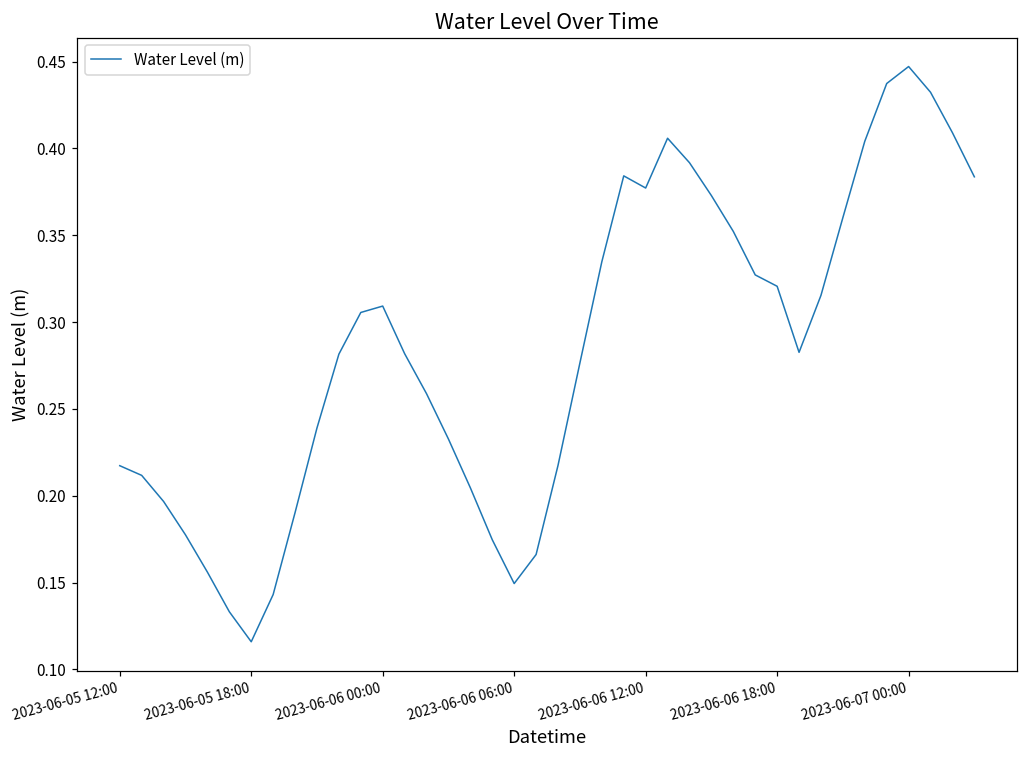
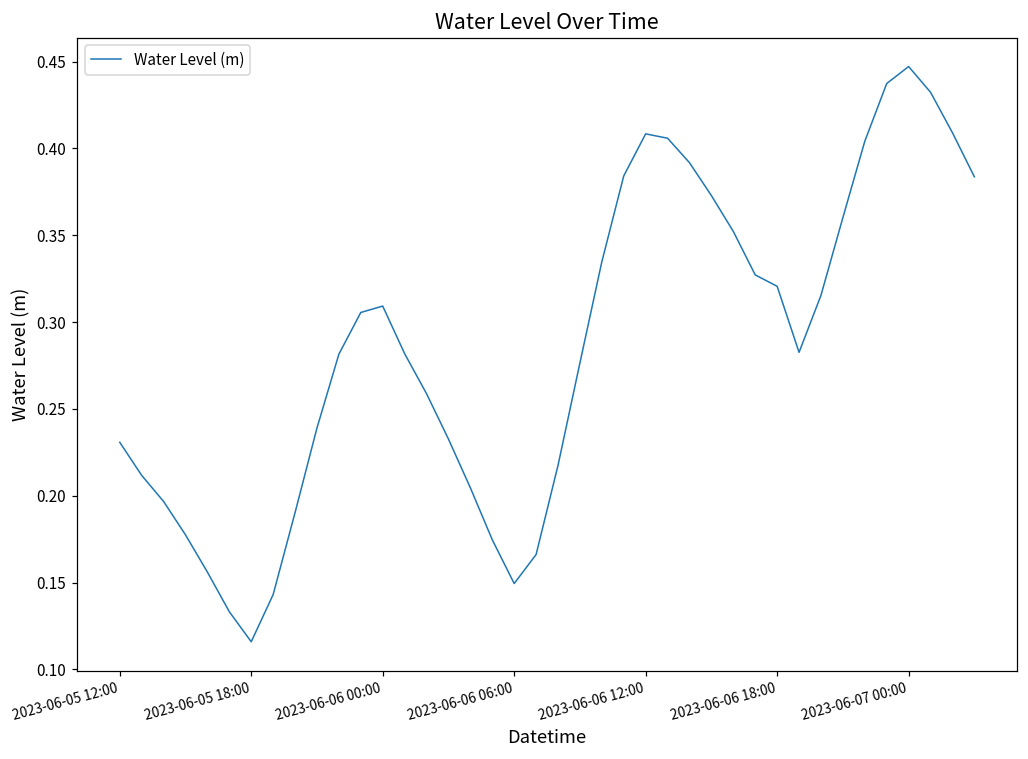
2023-06-05 12:00: 0.217 -> 0.231
2023-06-06 12:00: 0.377 -> 0.408
